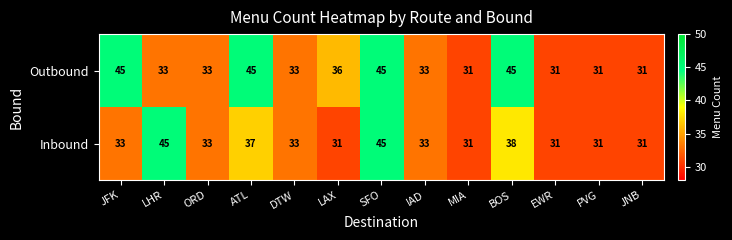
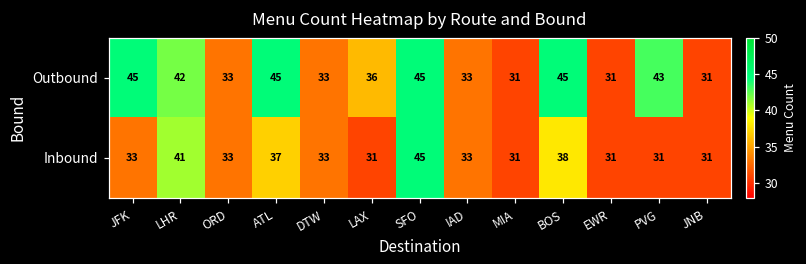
Outbound, LHR: 33 -> 42
Outbound, PVG: 31 -> 43
Inbound, LHR: 45 -> 41
